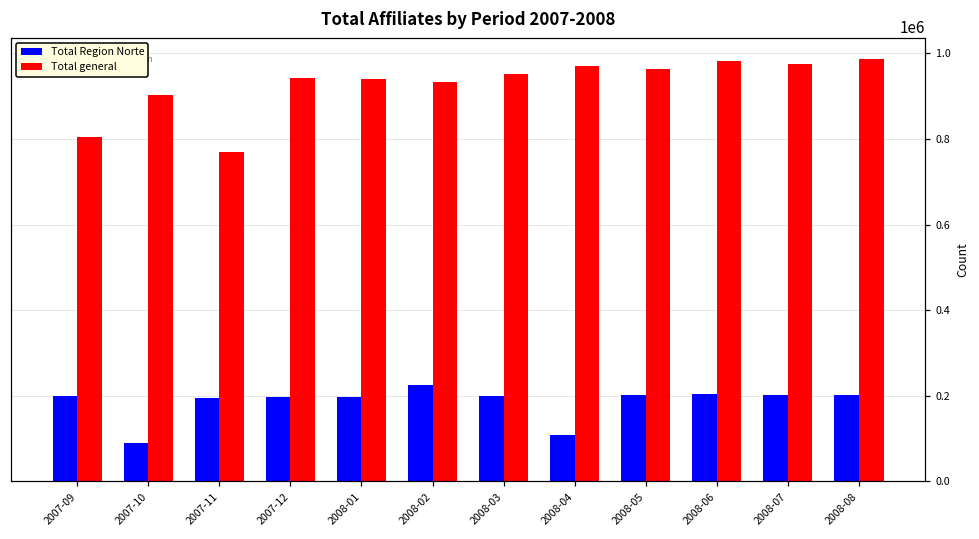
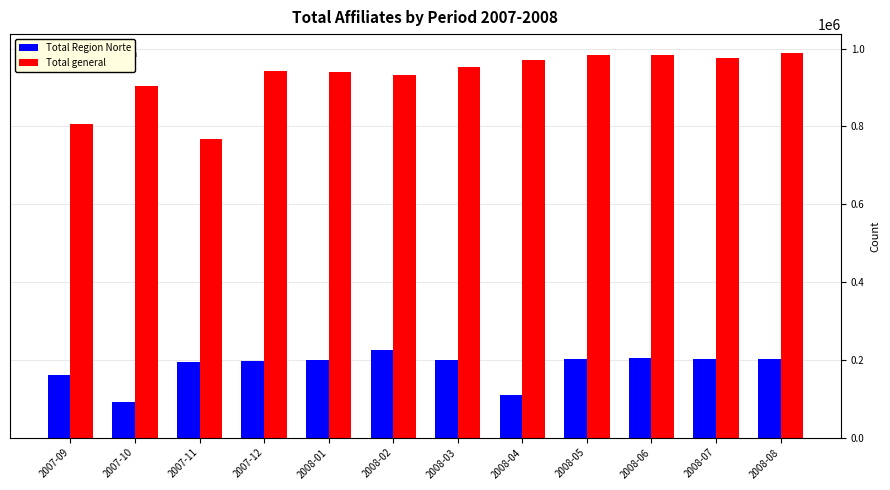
Total Region Norte, 2007-09: 200000 -> 160000
Total general, 2008-05: 960000 -> 980000
